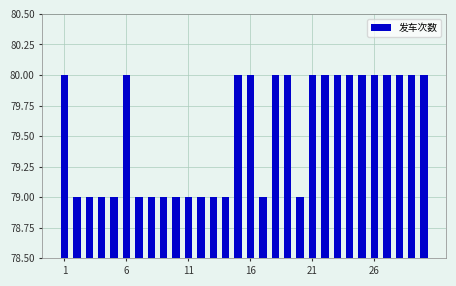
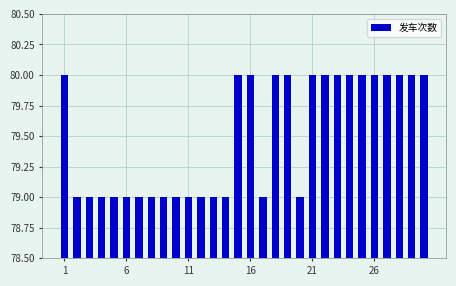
6: 80 -> 79
